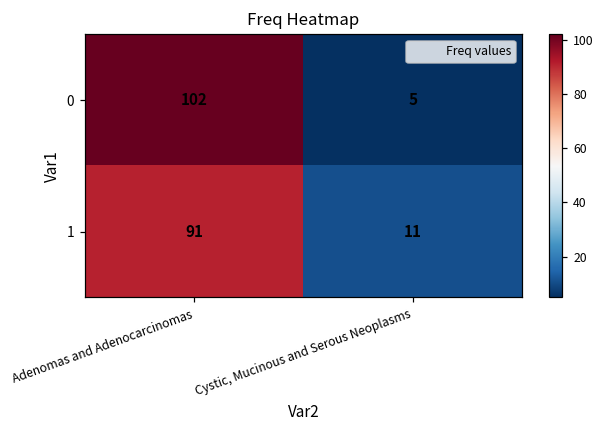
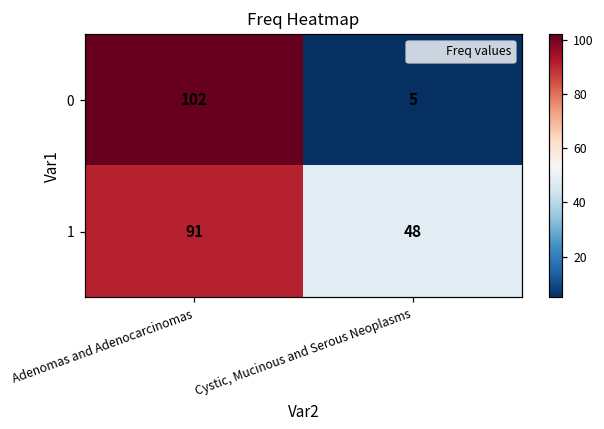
1, Cystic, Mucinous and Serous Neoplasms: 11 -> 48
